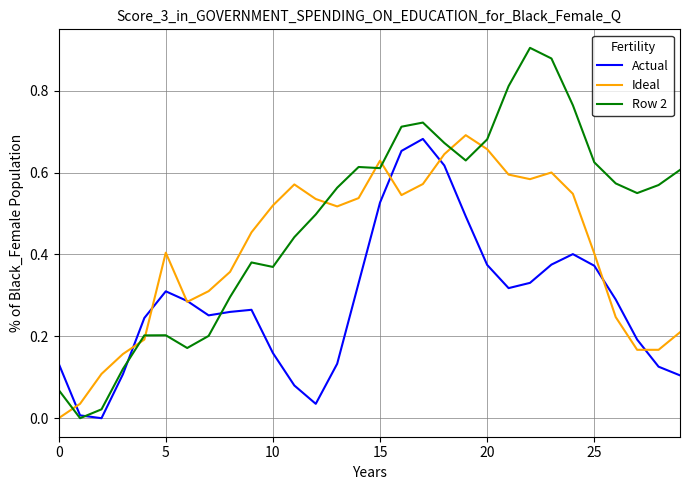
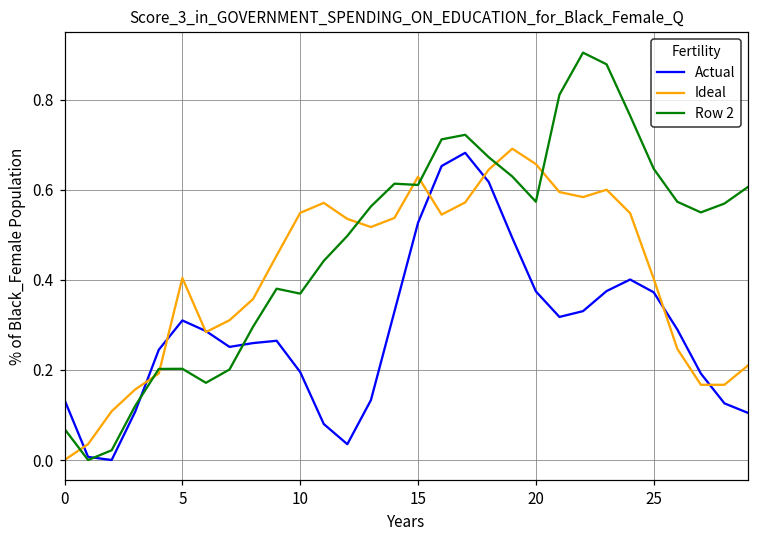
Actual, 10: 0.16 -> 0.20
Ideal, 10: 0.52 -> 0.55
Row 2, 20: 0.68 -> 0.57
Row 2, 25: 0.62 -> 0.65
